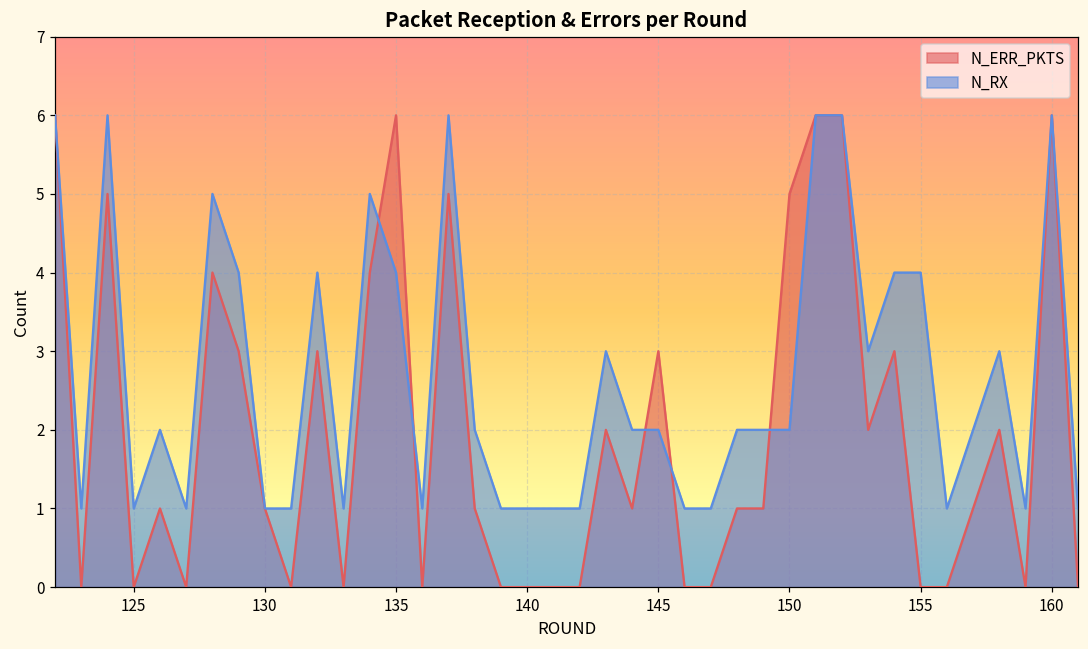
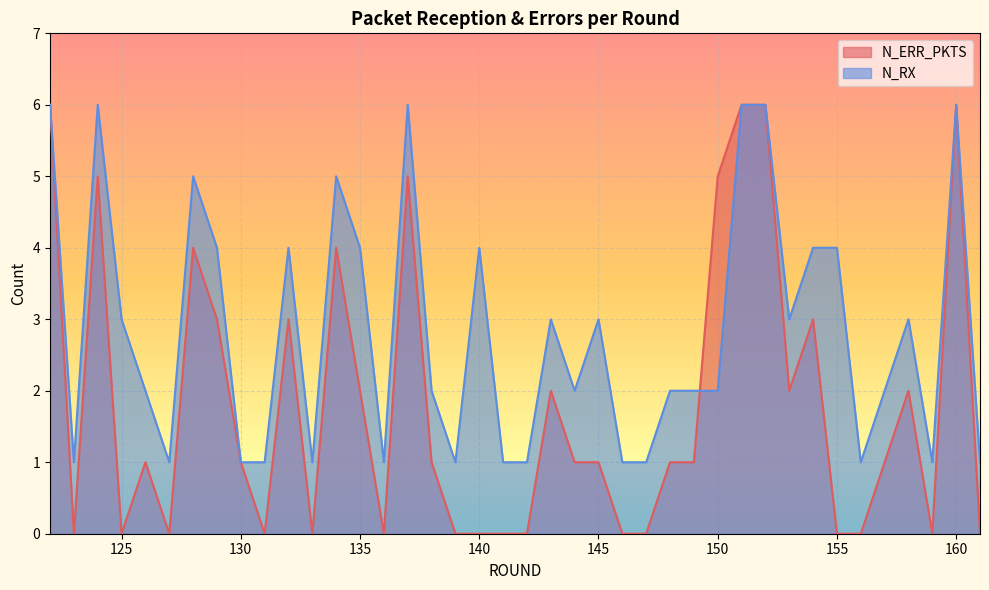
N_RX, 125: 1 -> 3
N_ERR_PKTS, 135: 6 -> 2
N_RX, 140: 1 -> 4
N_ERR_PKTS, 145: 3 -> 1
N_RX, 145: 2 -> 3
